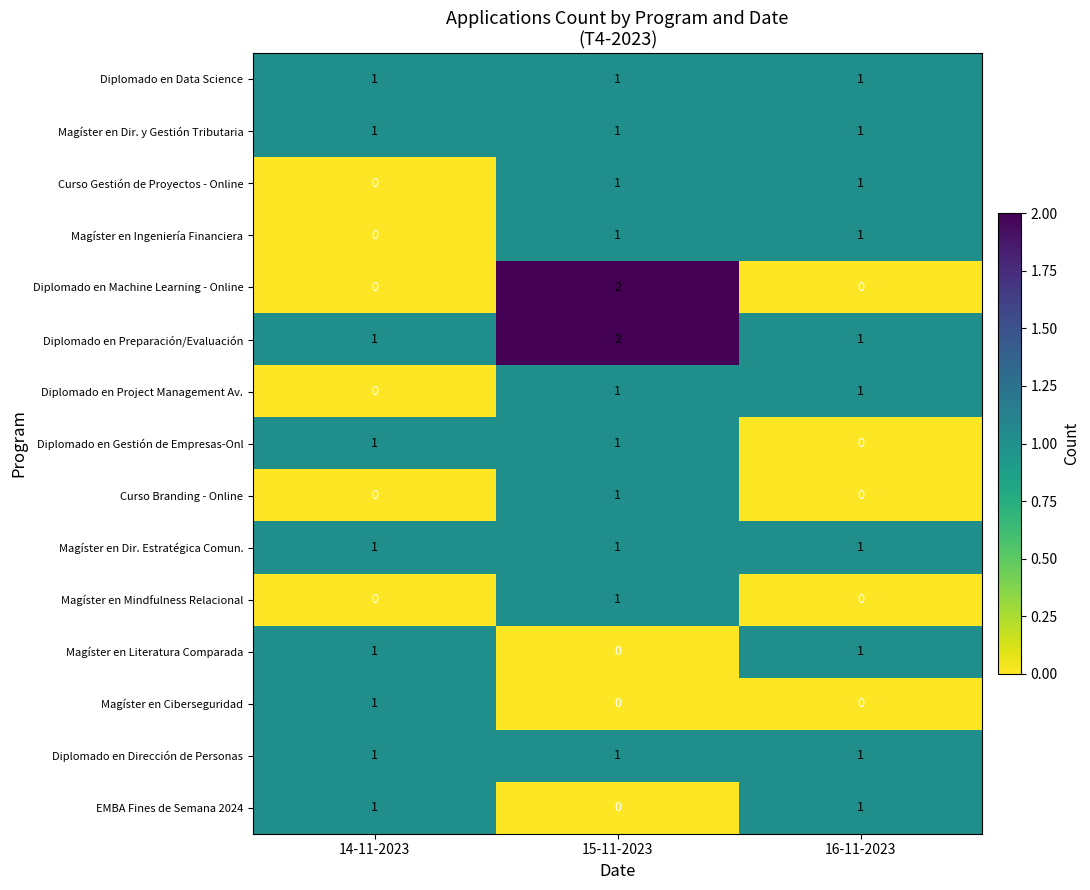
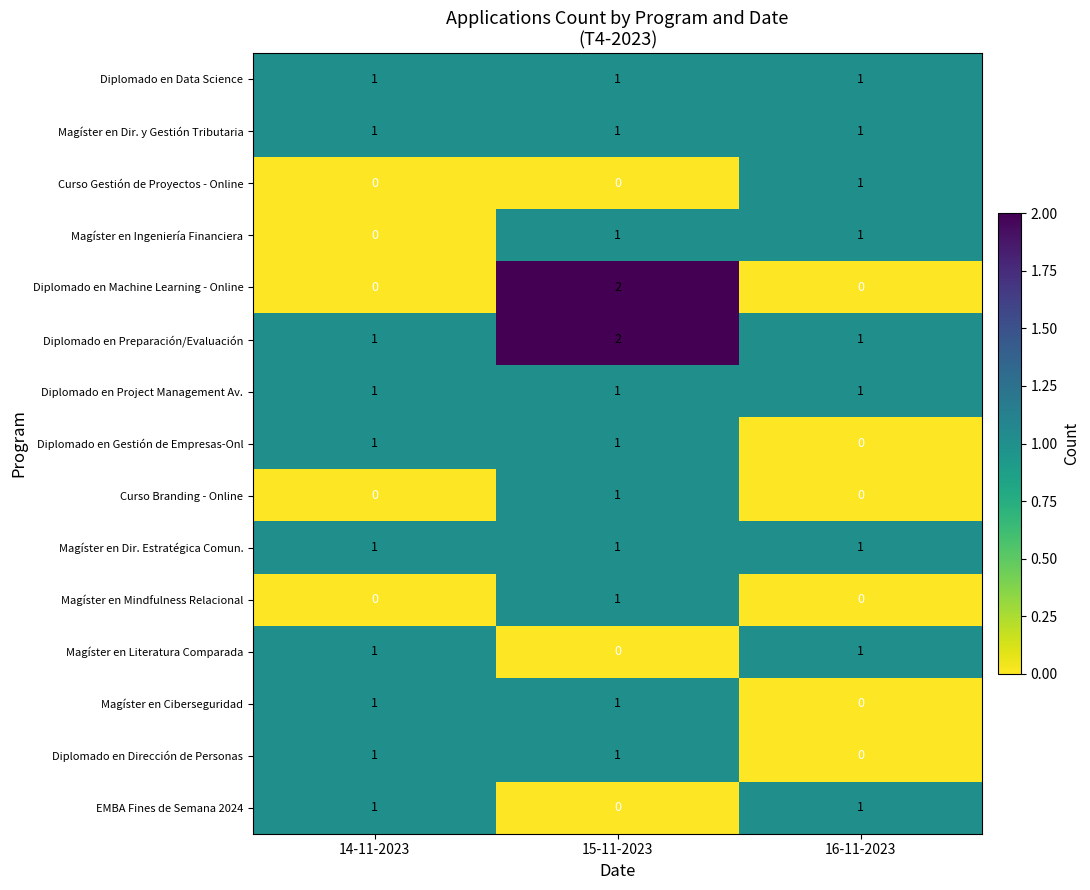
Curso Gestión de Proyectos - Online, 15-11-2023: 1 -> 0
Diplomado en Project Management Av., 14-11-2023: 0 -> 1
Magíster en Ciberseguridad, 15-11-2023: 0 -> 1
Diplomado en Dirección de Personas, 16-11-2023: 1 -> 0
